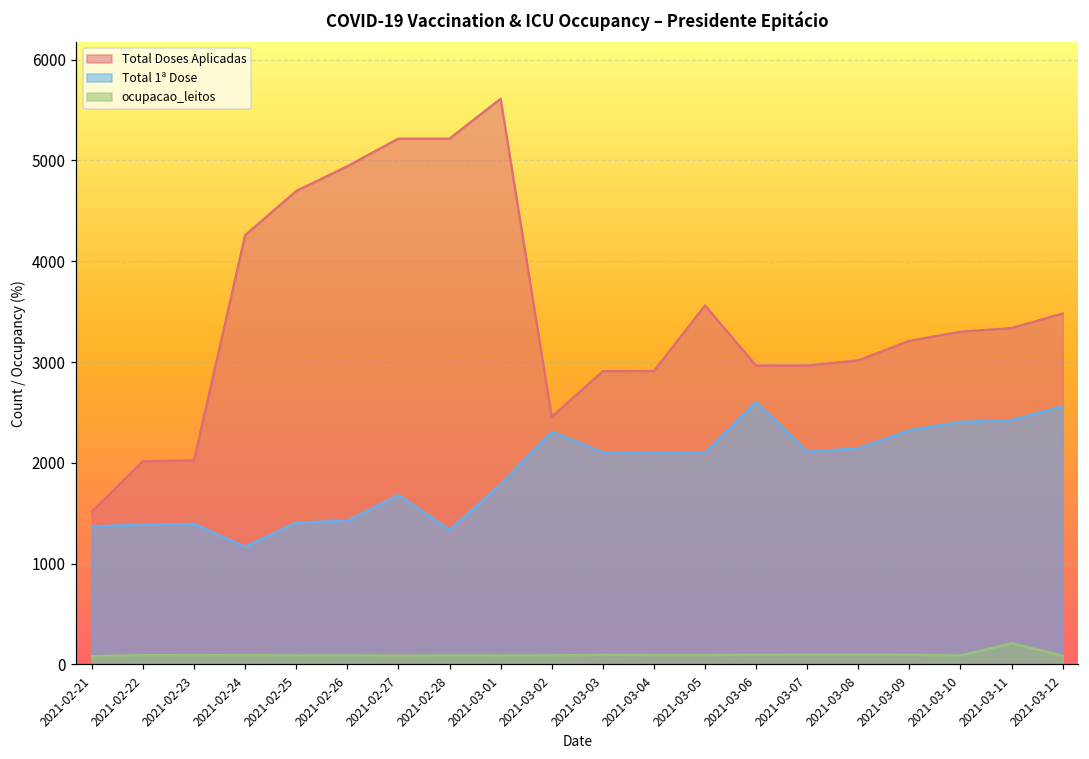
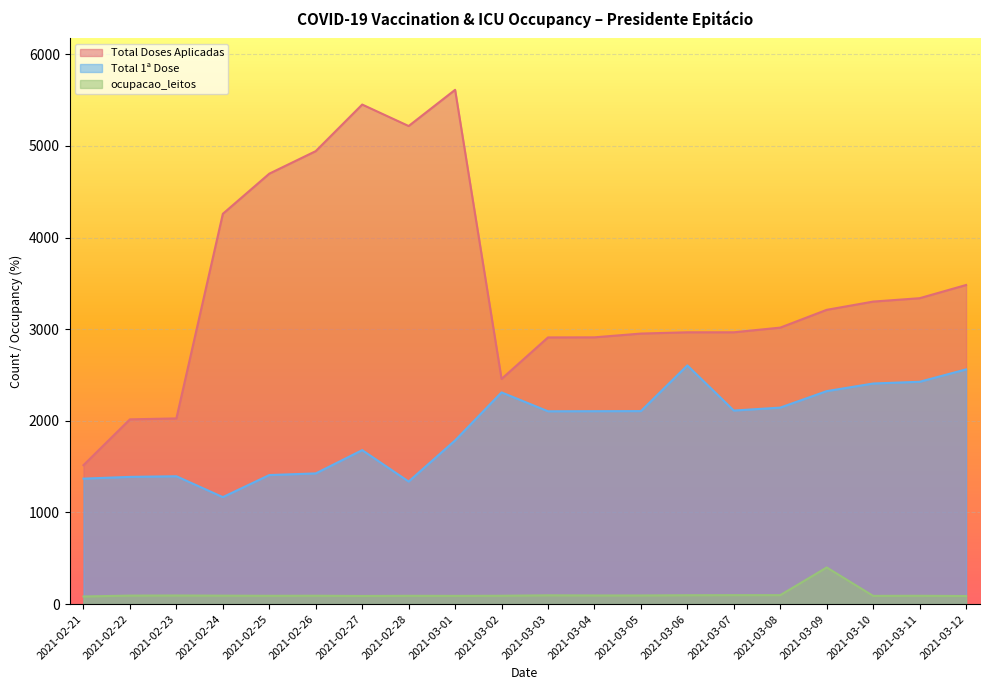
Total Doses Aplicadas, 2021-02-27: 5200 -> 5500
Total Doses Aplicadas, 2021-03-05: 3600 -> 3000
ocupacao_leitos, 2021-03-09: 100 -> 400
ocupacao_leitos, 2021-03-11: 200 -> 100
